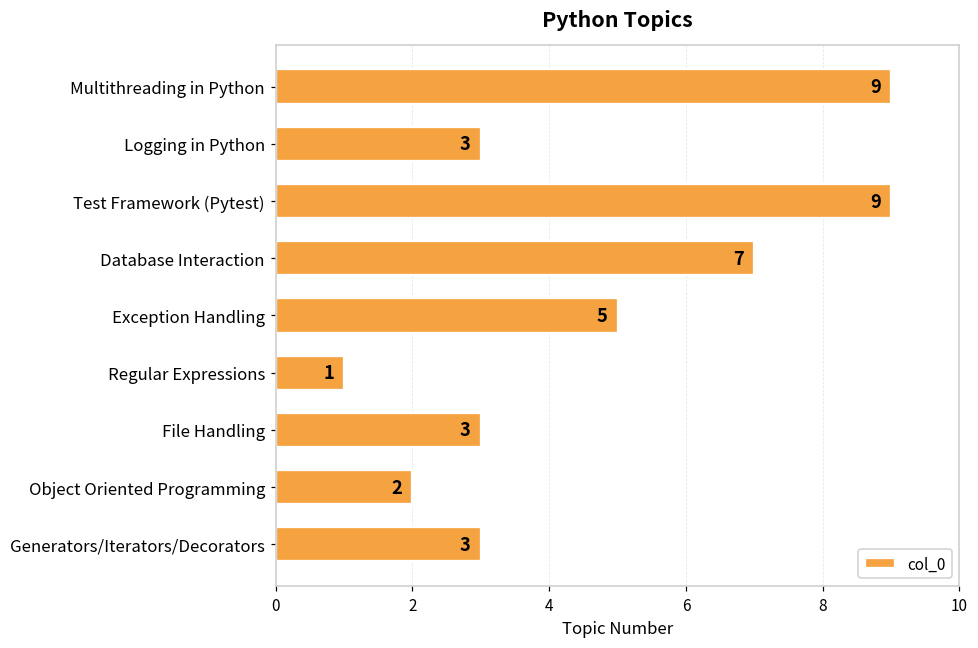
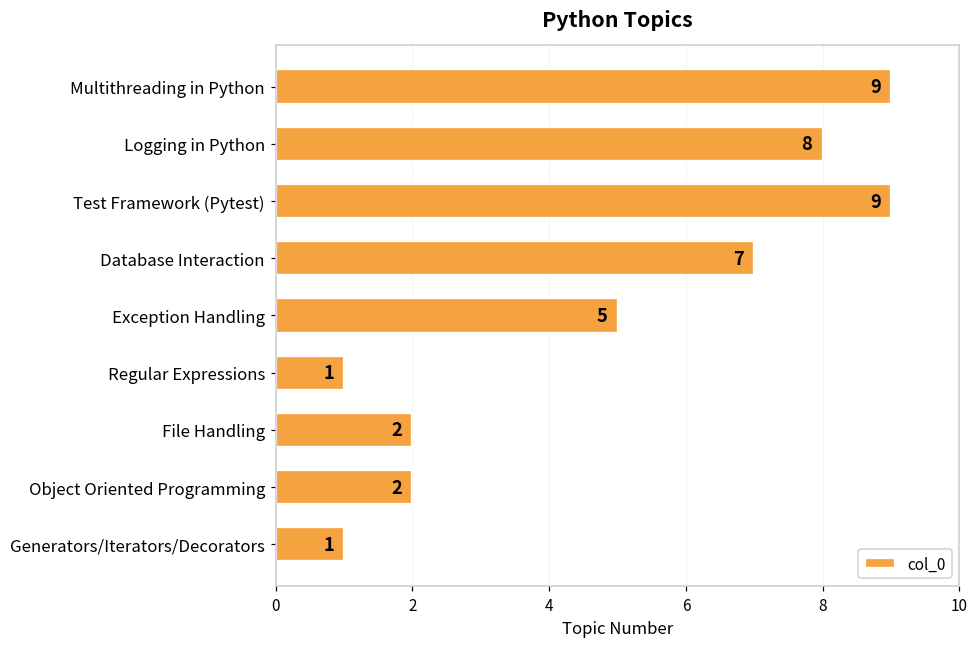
Logging in Python: 3 -> 8
File Handling: 3 -> 2
Generators/Iterators/Decorators: 3 -> 1
